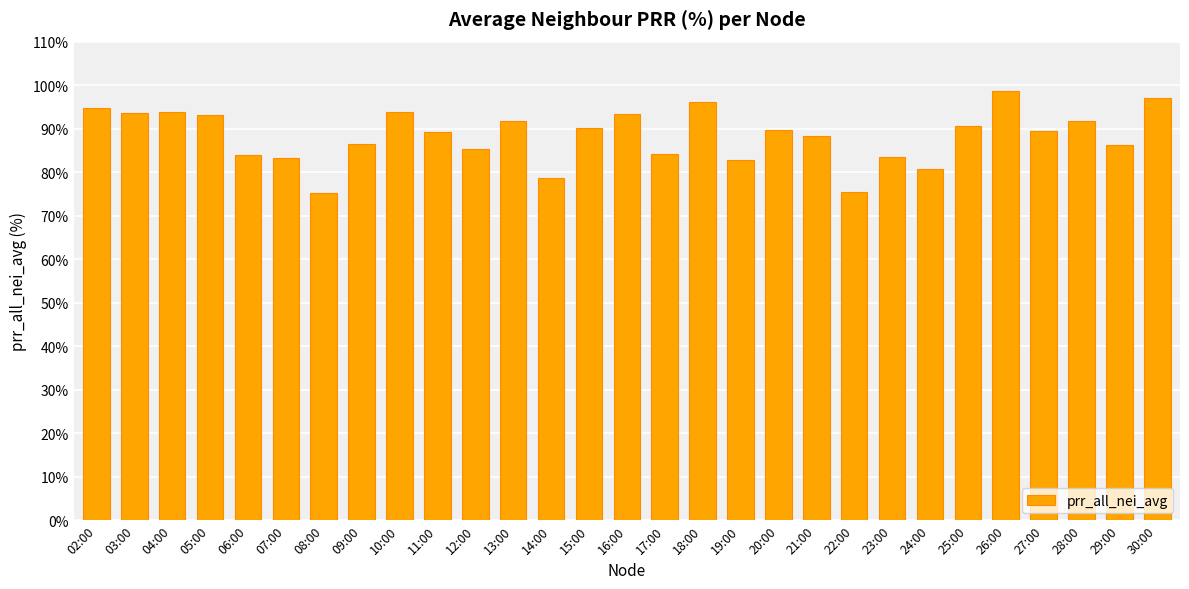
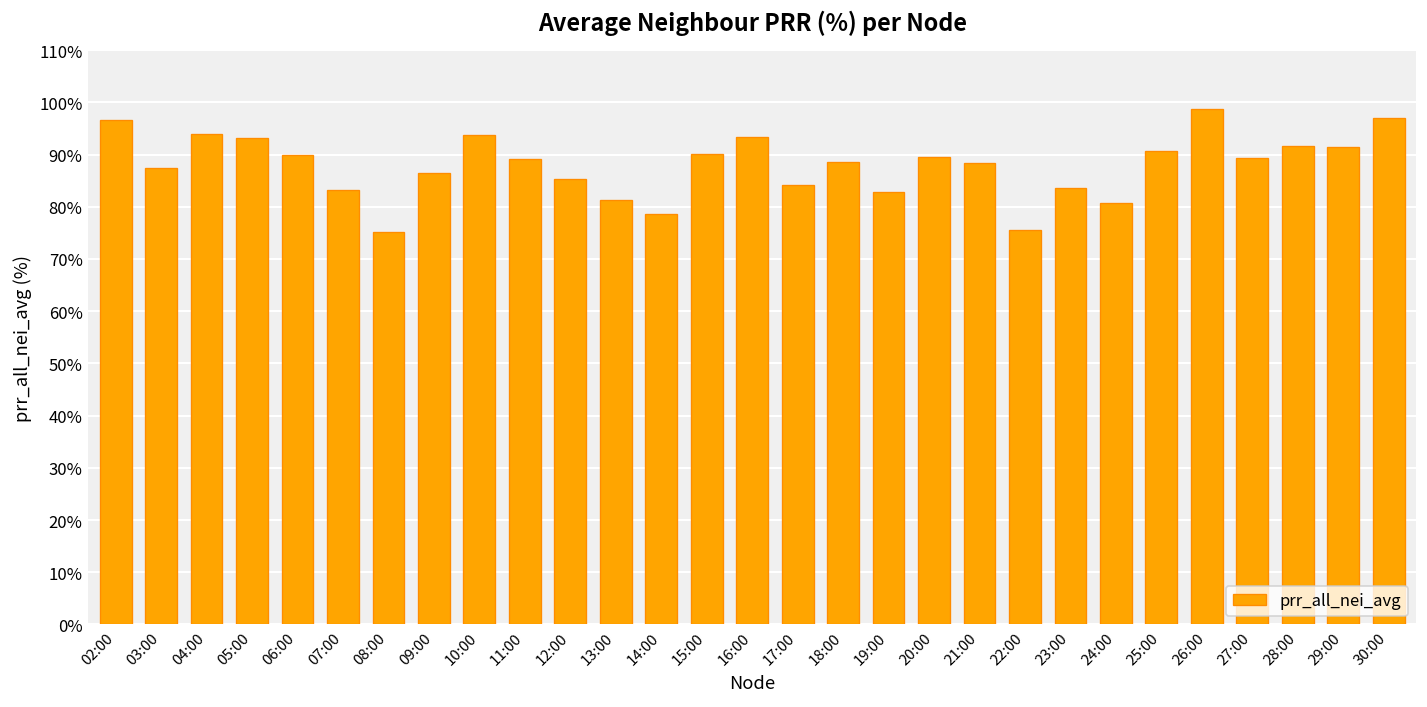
02:00: 95% -> 97%
03:00: 94% -> 87%
06:00: 84% -> 90%
13:00: 92% -> 81%
18:00: 96% -> 89%
29:00: 86% -> 91%
